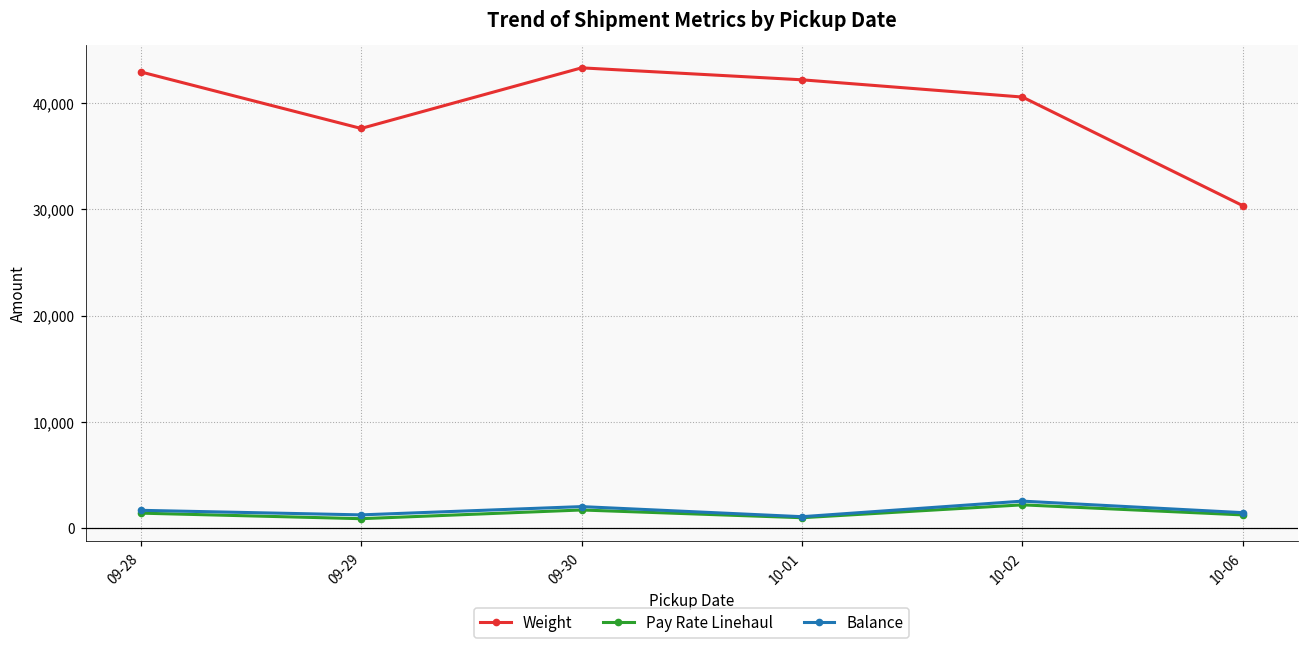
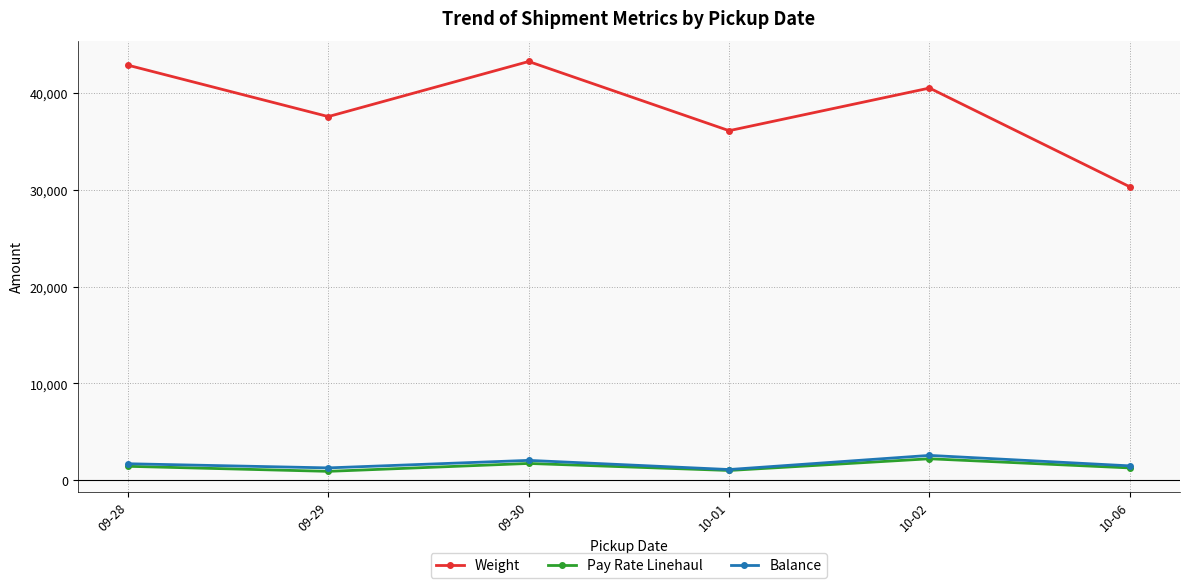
Weight, 10-01: 42,000 -> 36,000
